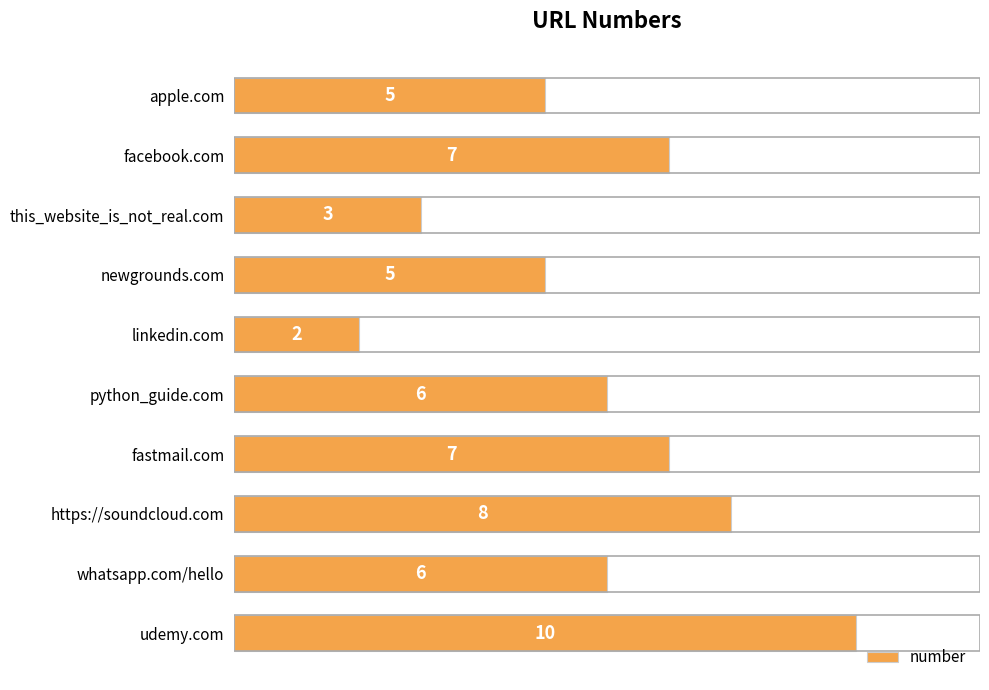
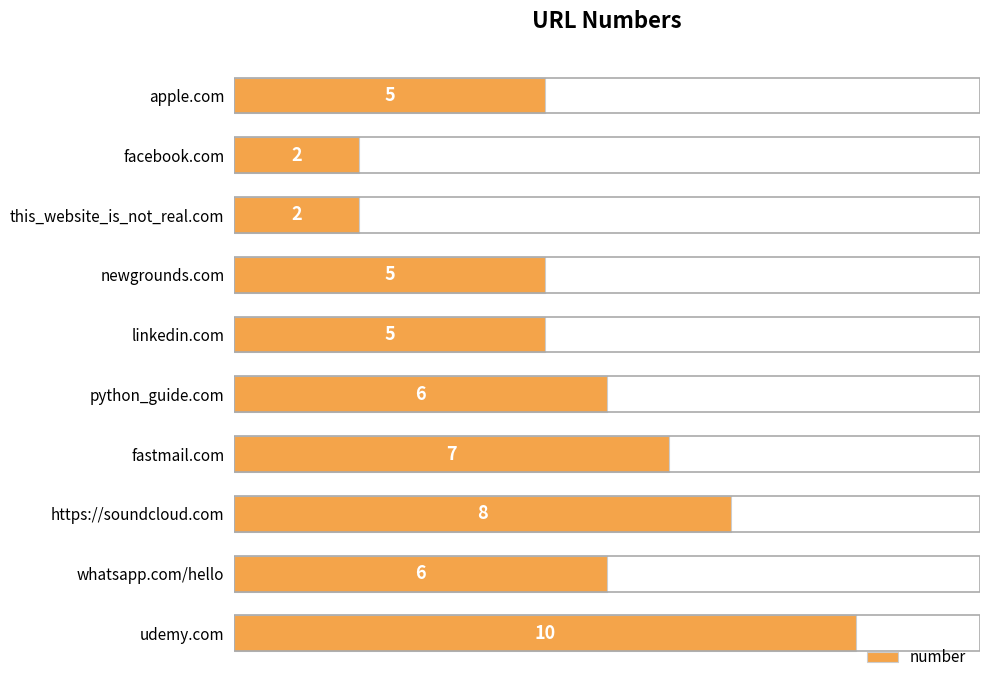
facebook.com: 7 -> 2
this_website_is_not_real.com: 3 -> 2
linkedin.com: 2 -> 5
